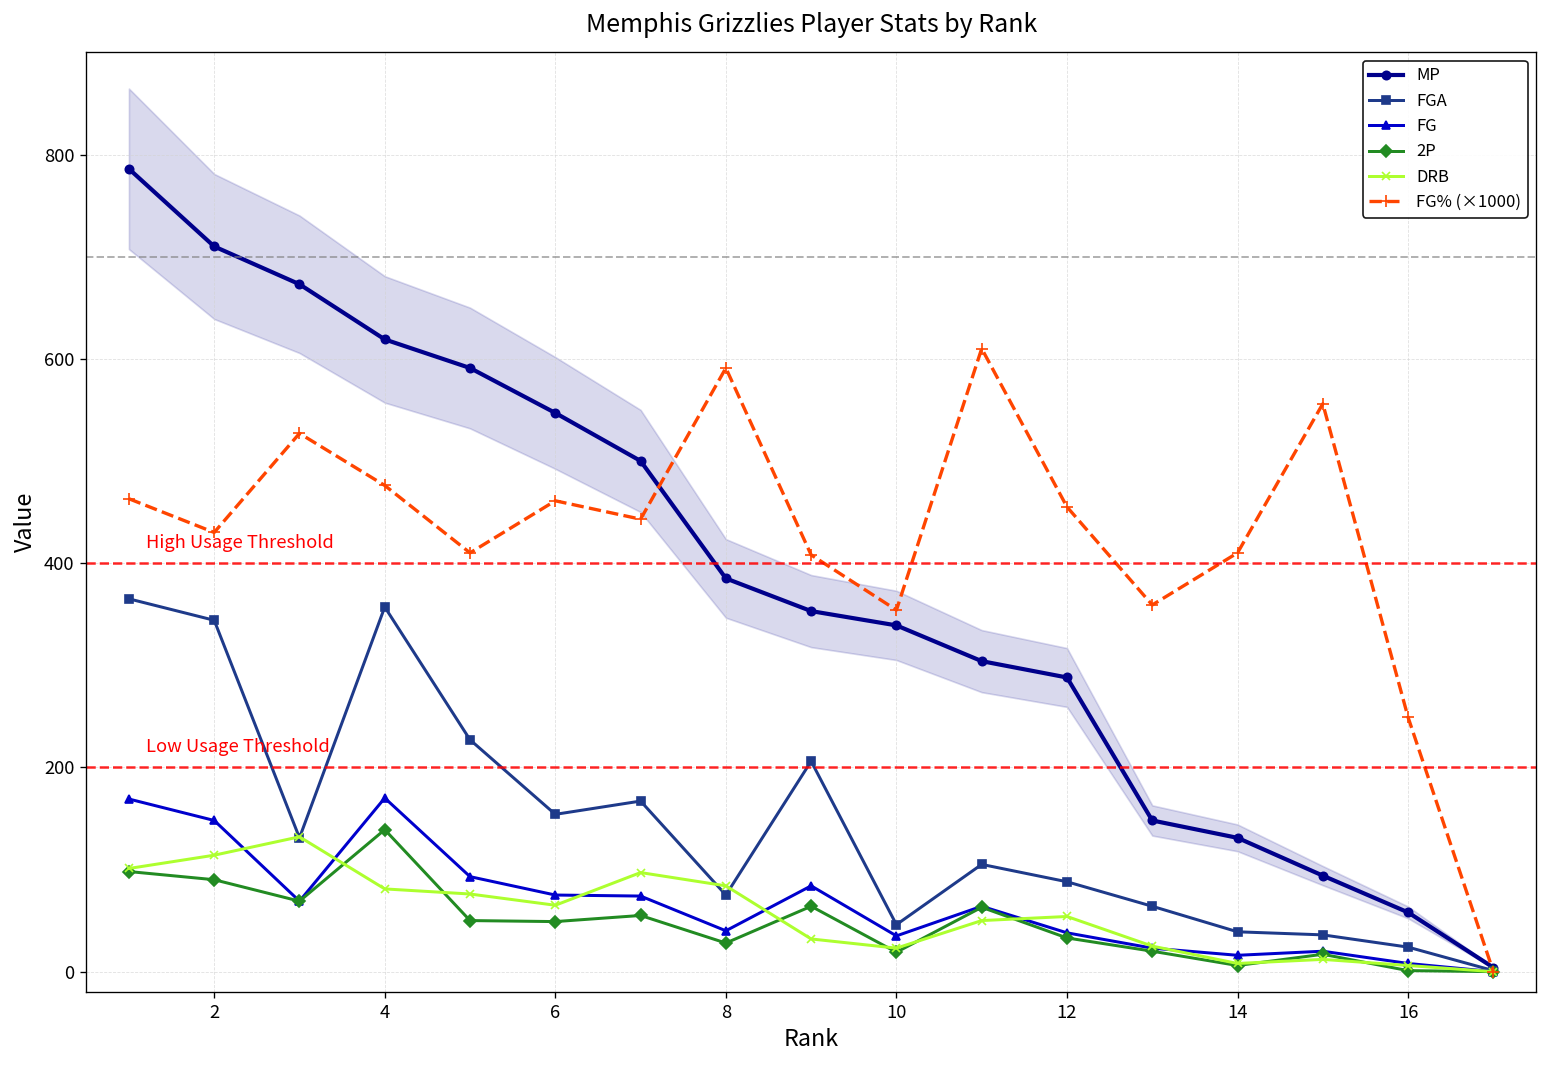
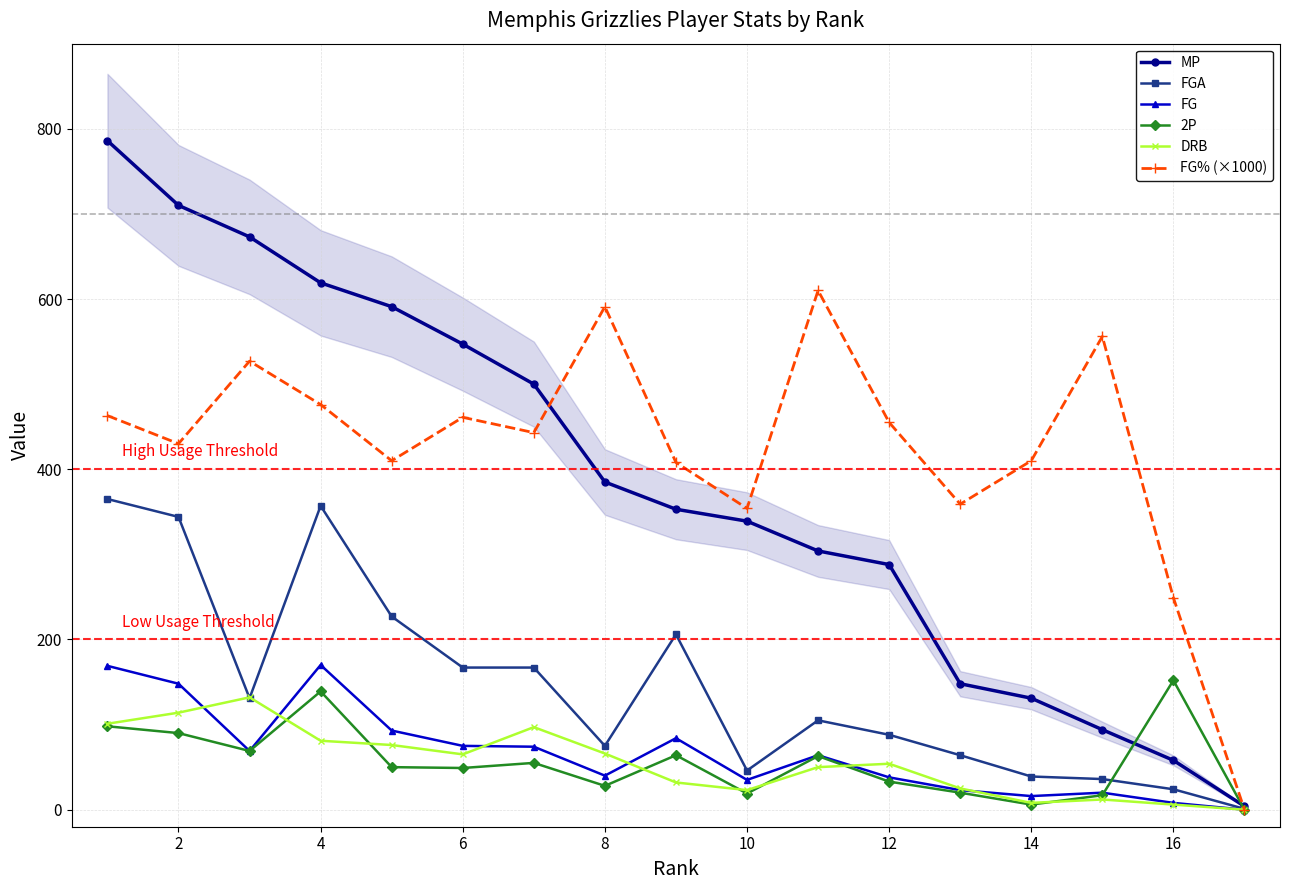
FGA, 6: 150 -> 170
DRB, 8: 80 -> 70
2P, 16: 0 -> 150
